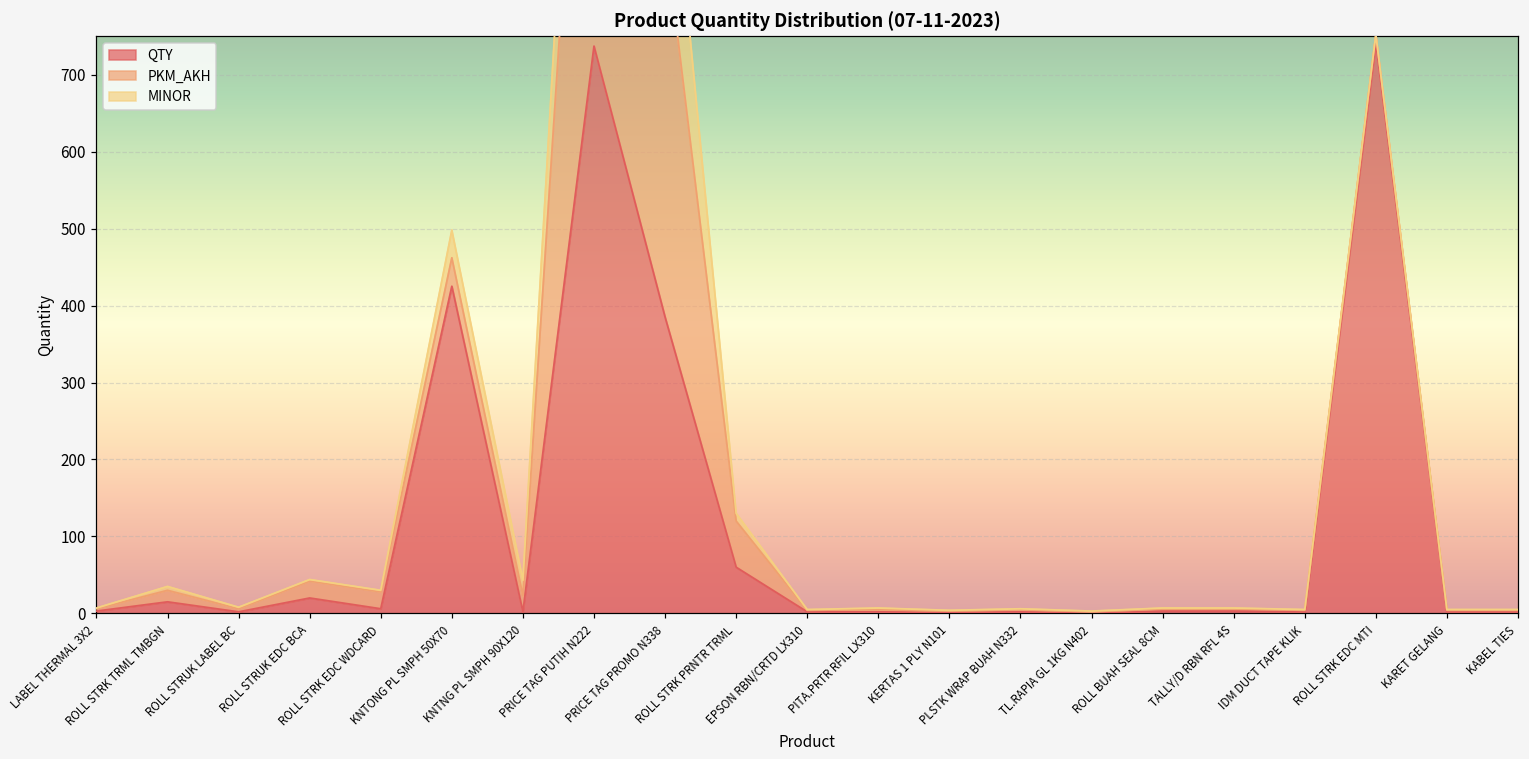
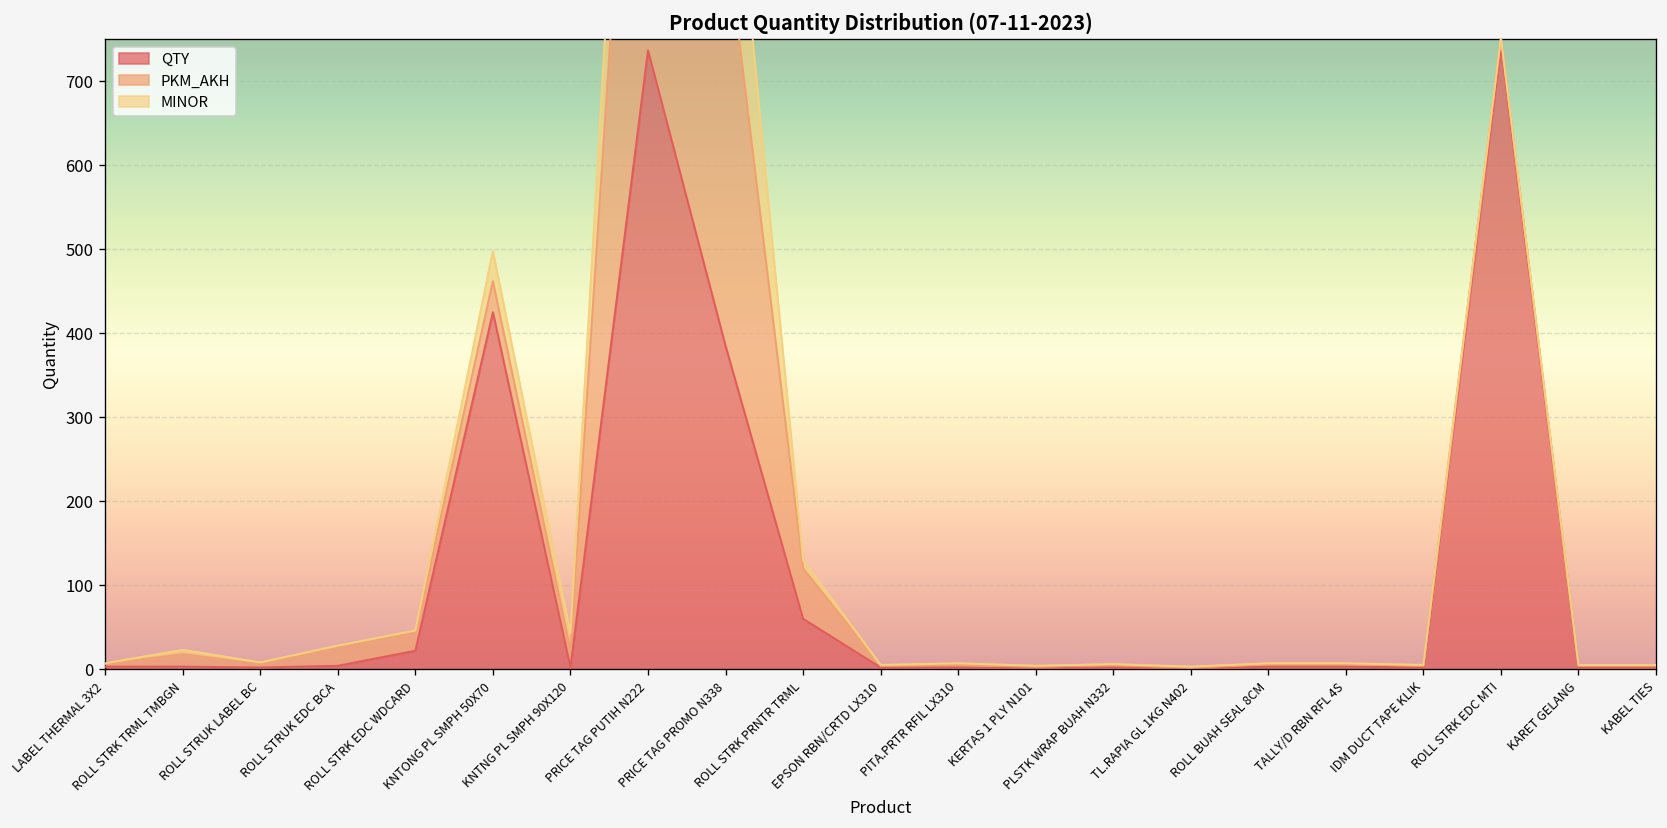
QTY, ROLL STRK TRML TMBGN: 20 -> 0
QTY, ROLL STRUK EDC BCA: 20 -> 0
QTY, ROLL STRK EDC WDCARD: 10 -> 20
